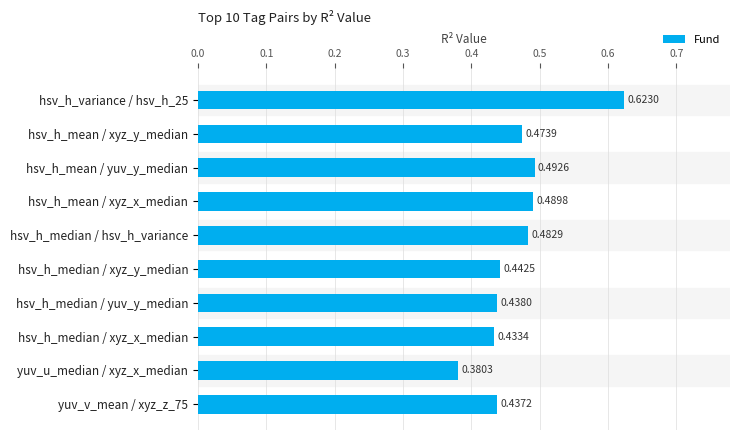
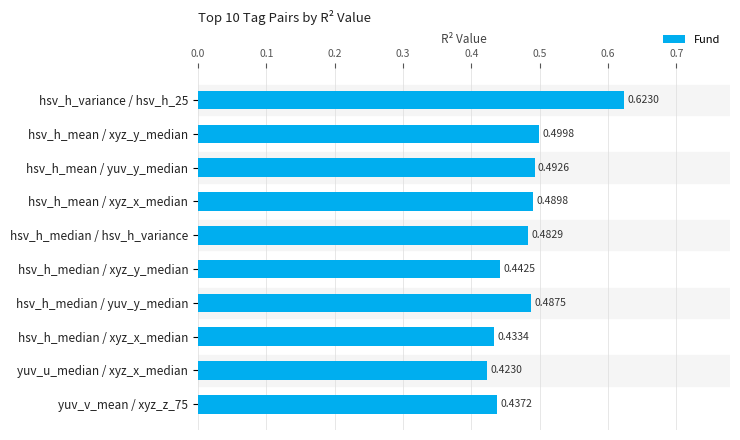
hsv_h_mean / xyz_y_median: 0.4739 -> 0.4998
hsv_h_median / yuv_y_median: 0.4380 -> 0.4875
yuv_u_median / xyz_x_median: 0.3803 -> 0.4230
